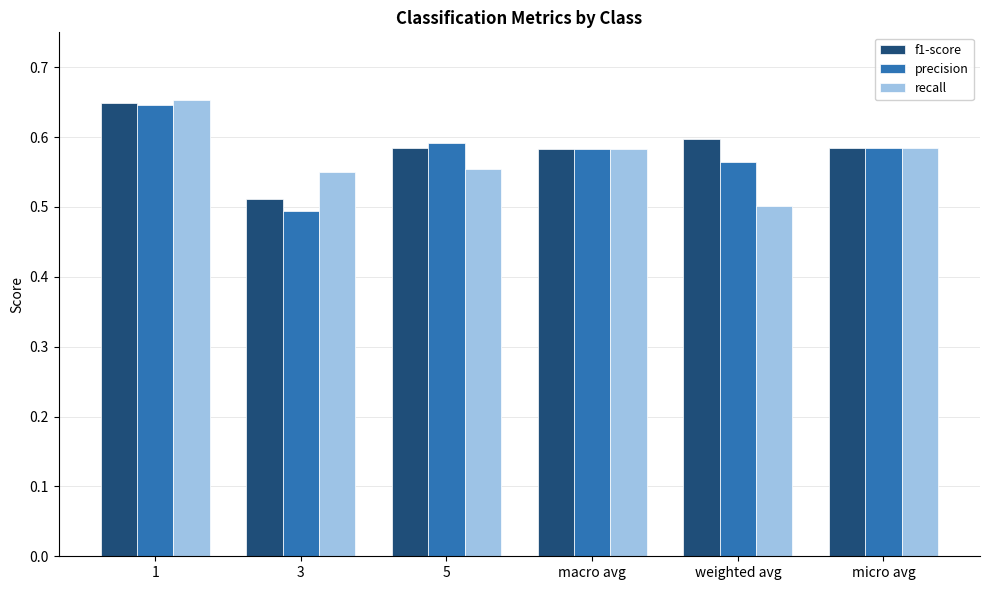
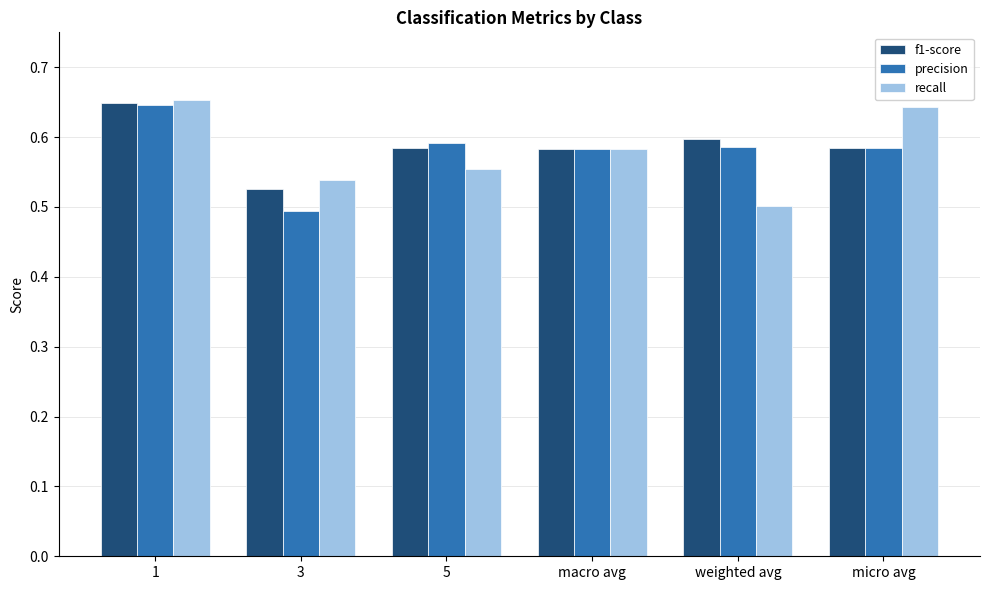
f1-score, 3: 0.51 -> 0.53
recall, 3: 0.55 -> 0.54
precision, weighted avg: 0.56 -> 0.59
recall, micro avg: 0.59 -> 0.64
